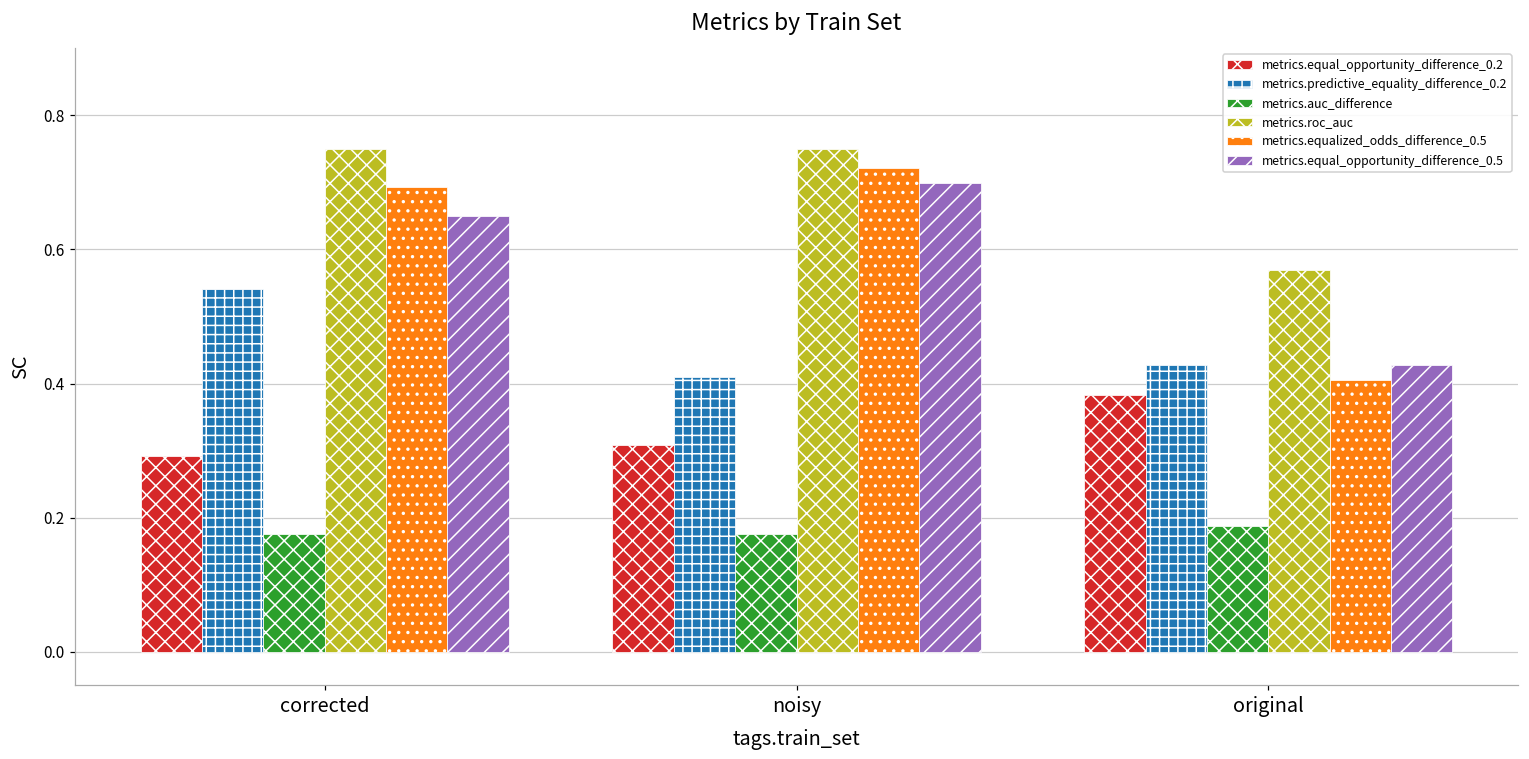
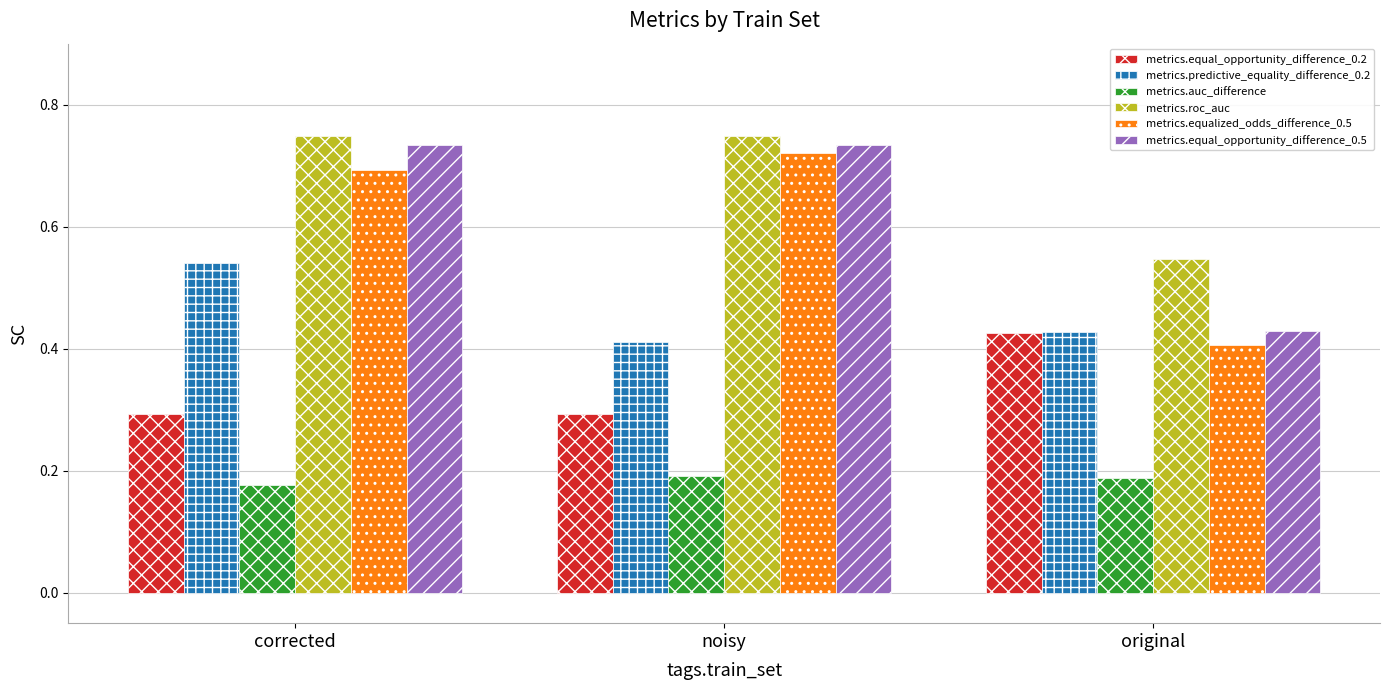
metrics.equal_opportunity_difference_0.5, corrected: 0.65 -> 0.73
metrics.equal_opportunity_difference_0.2, noisy: 0.31 -> 0.29
metrics.auc_difference, noisy: 0.18 -> 0.19
metrics.equal_opportunity_difference_0.5, noisy: 0.70 -> 0.73
metrics.equal_opportunity_difference_0.2, original: 0.38 -> 0.43
metrics.roc_auc, original: 0.57 -> 0.55
